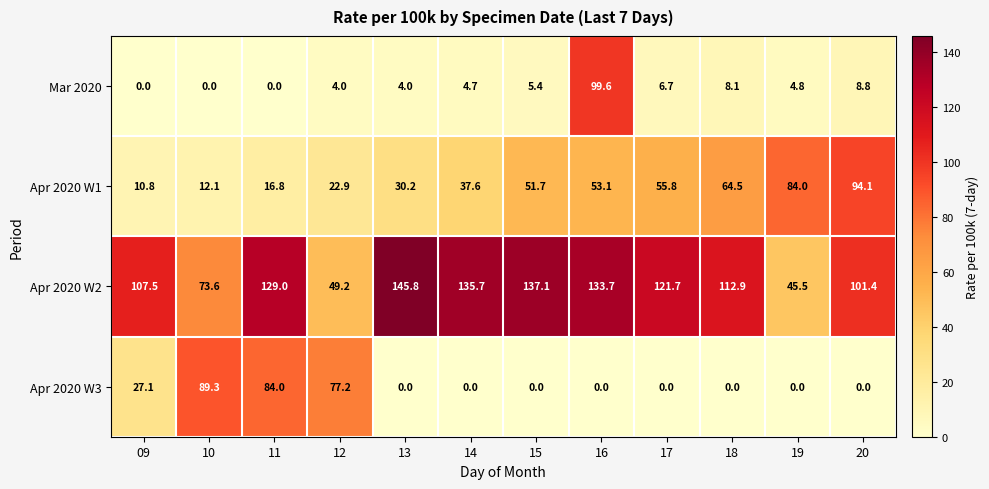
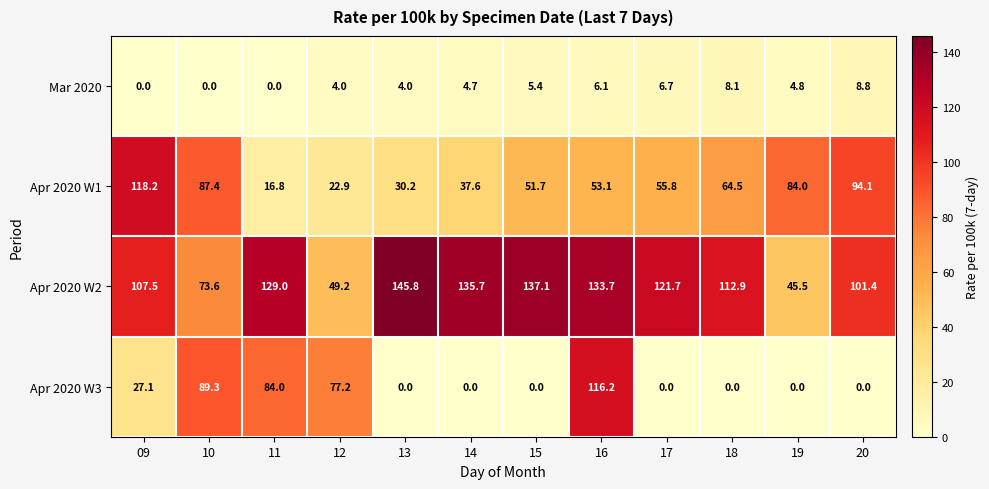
Mar 2020, 16: 99.6 -> 6.1
Apr 2020 W1, 09: 10.8 -> 118.2
Apr 2020 W1, 10: 12.1 -> 87.4
Apr 2020 W3, 16: 0.0 -> 116.2
